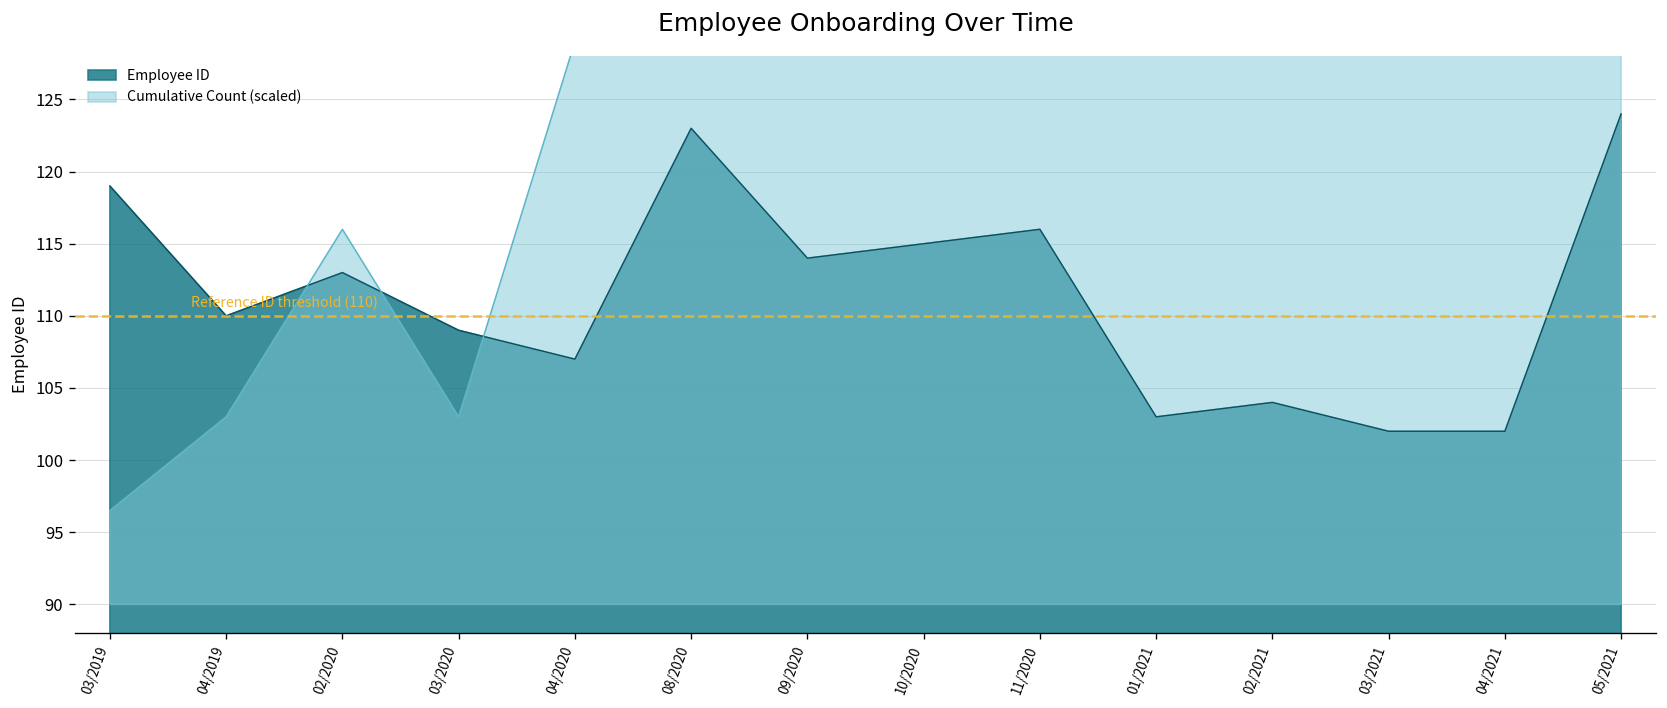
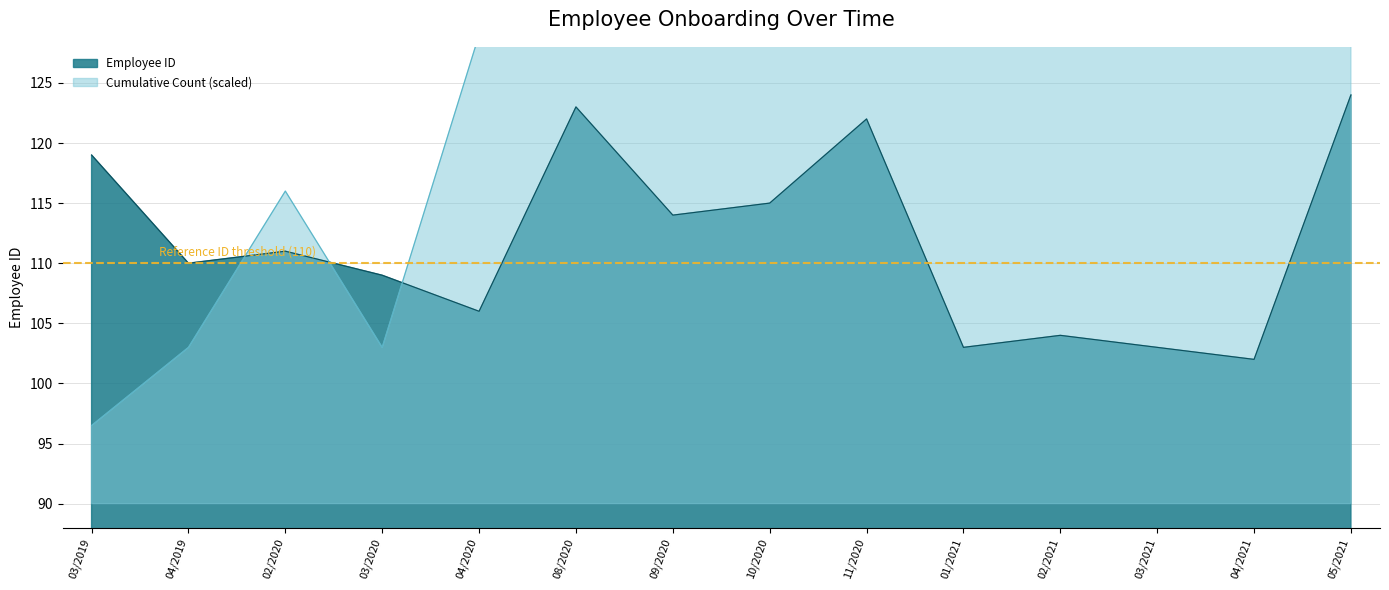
Employee ID, 02/2020: 113 -> 111
Employee ID, 04/2020: 107 -> 106
Employee ID, 11/2020: 116 -> 122
Employee ID, 03/2021: 102 -> 103
